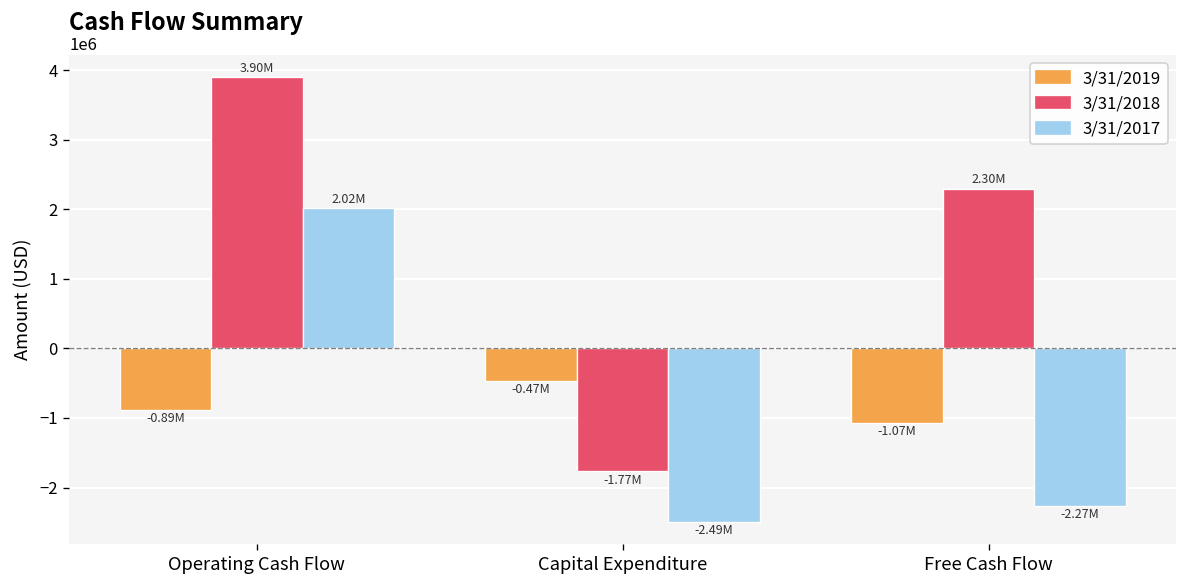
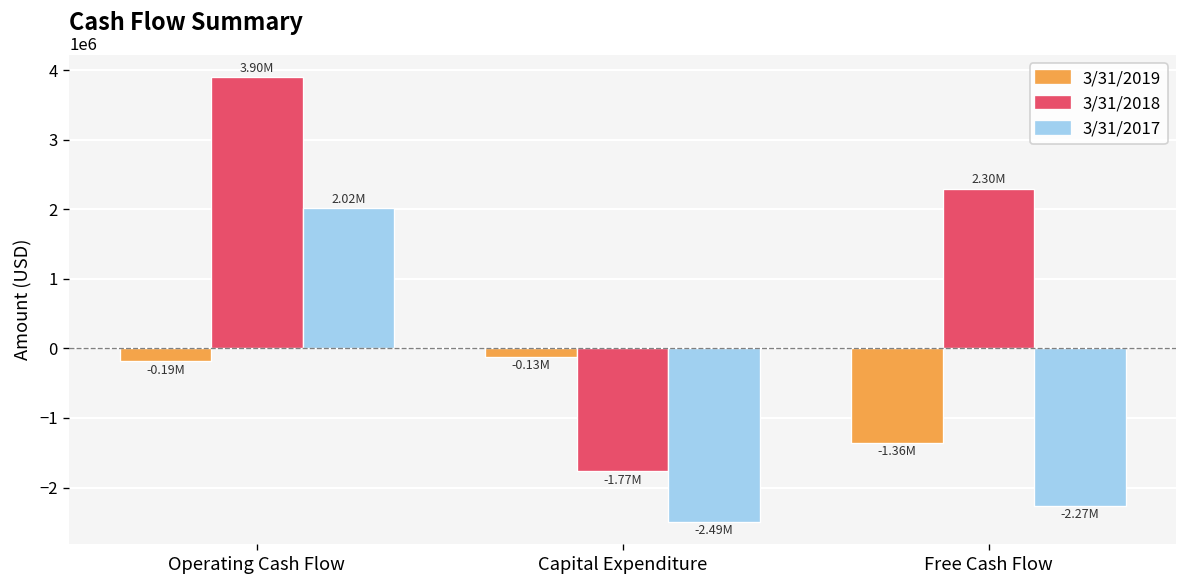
3/31/2019, Operating Cash Flow: -0.89M -> -0.19M
3/31/2019, Capital Expenditure: -0.47M -> -0.13M
3/31/2019, Free Cash Flow: -1.07M -> -1.36M
